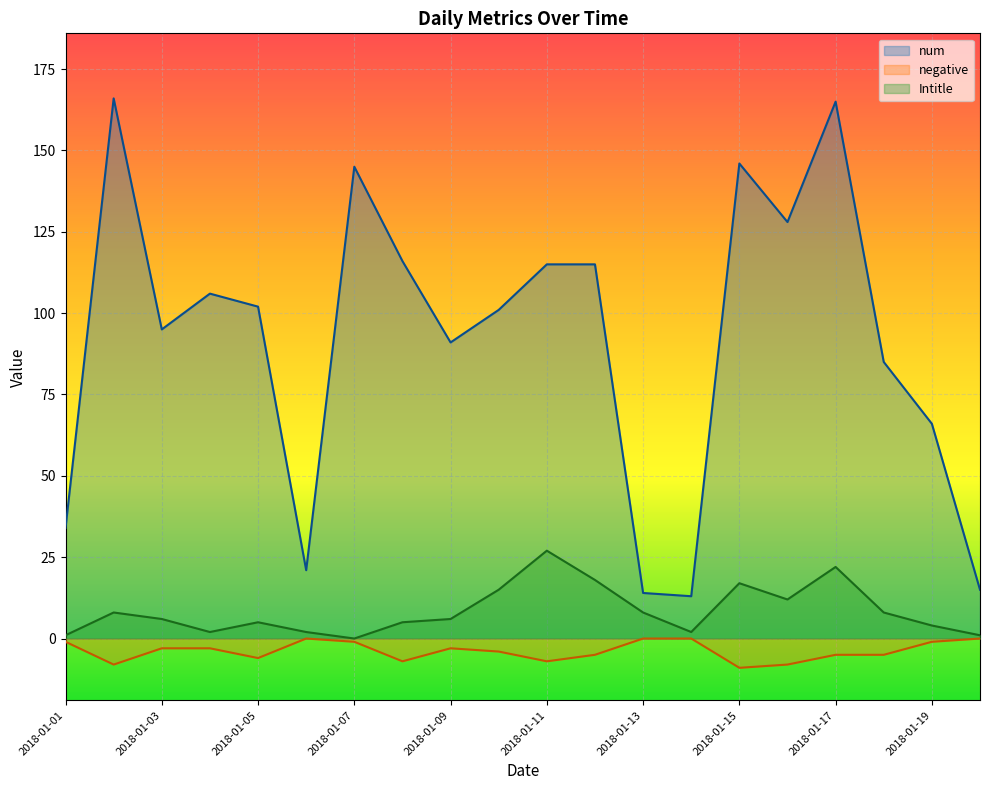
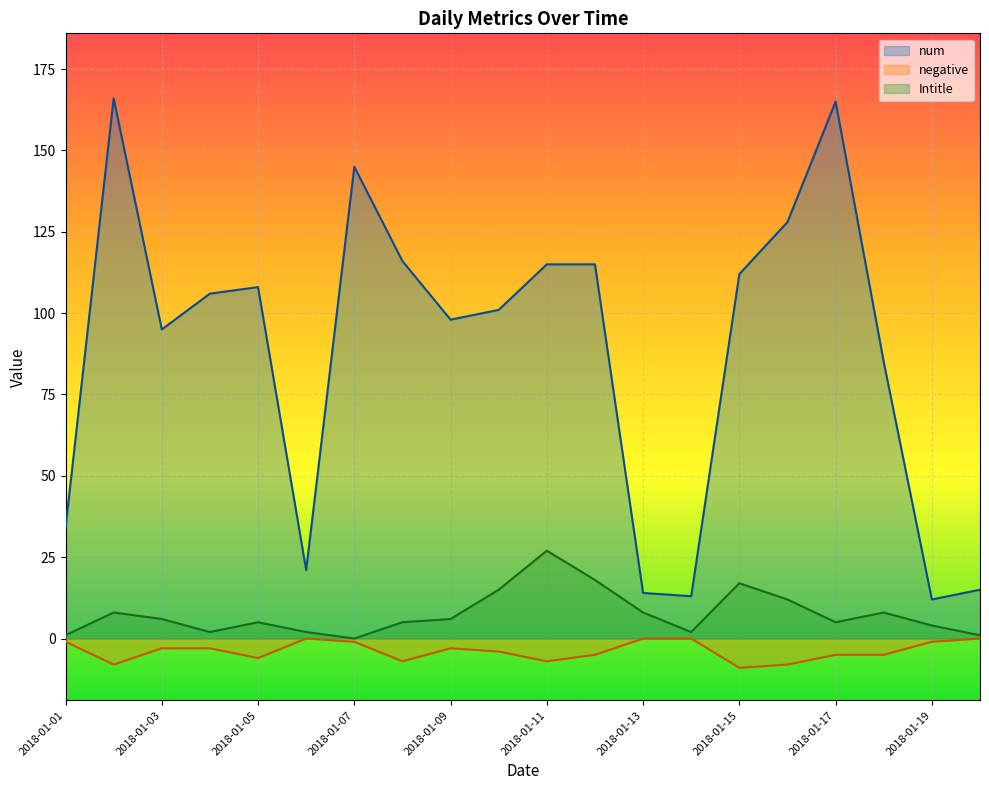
num, 2018-01-05: 102 -> 108
num, 2018-01-09: 91 -> 98
num, 2018-01-15: 146 -> 112
Intitle, 2018-01-17: 22 -> 5
num, 2018-01-19: 66 -> 12
